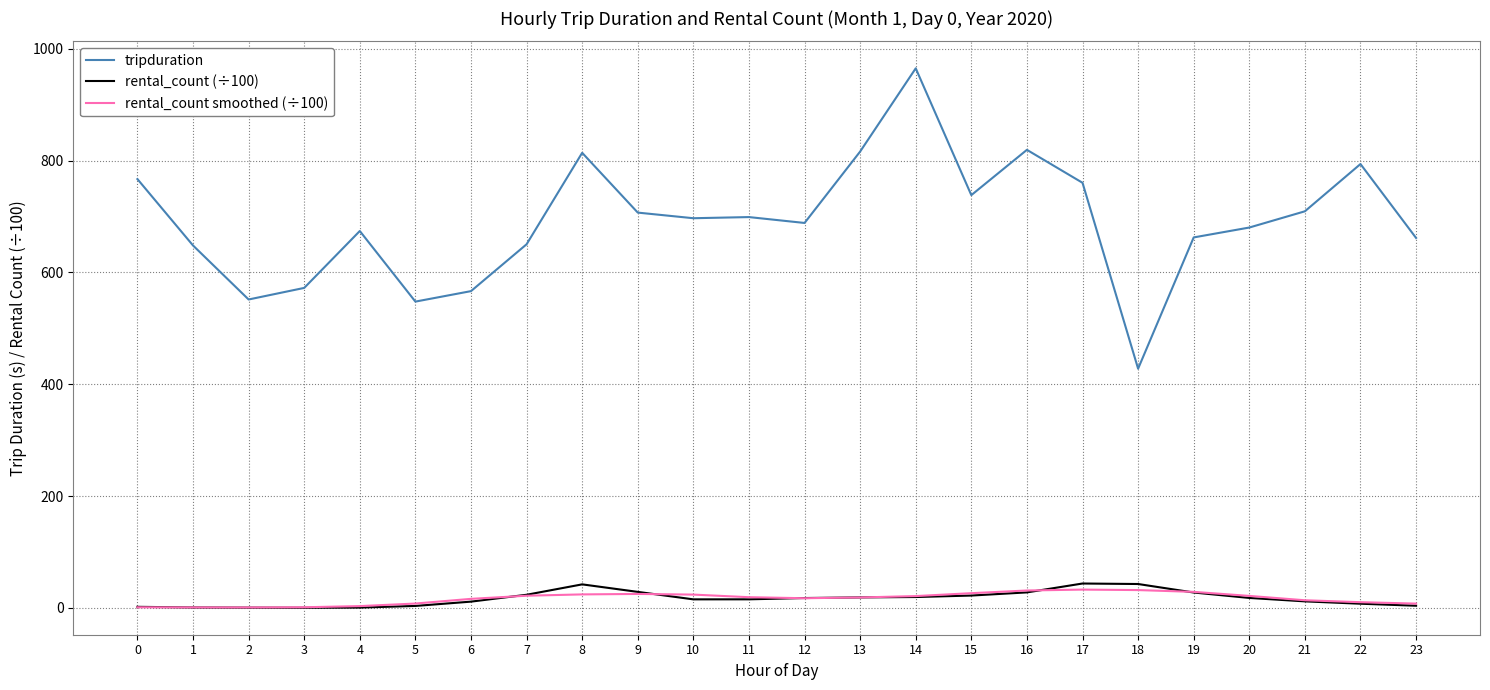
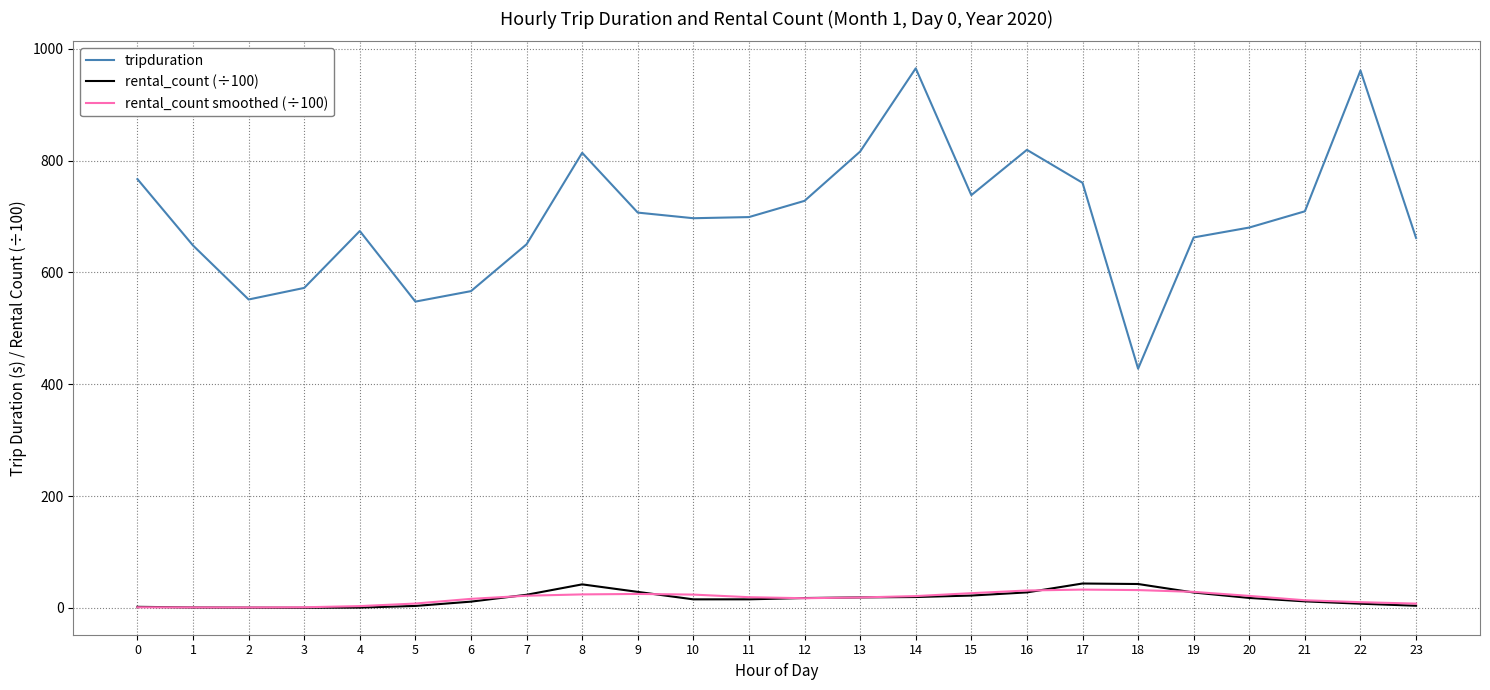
tripduration, 12: 690 -> 730
tripduration, 22: 790 -> 960
